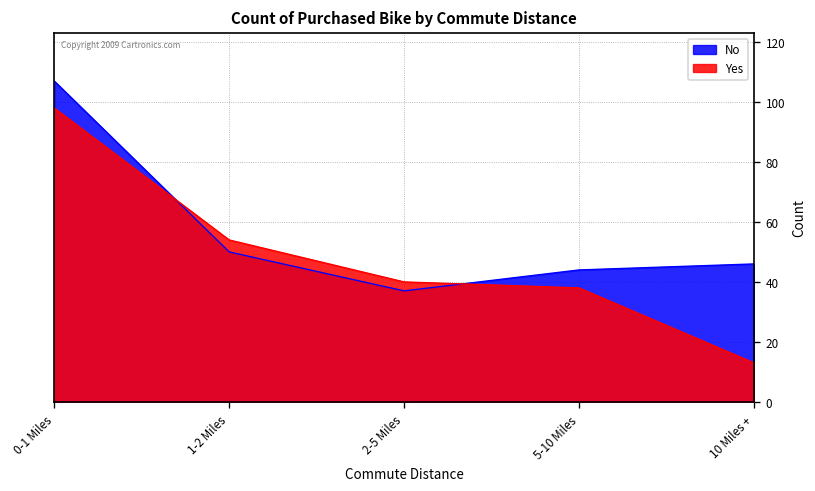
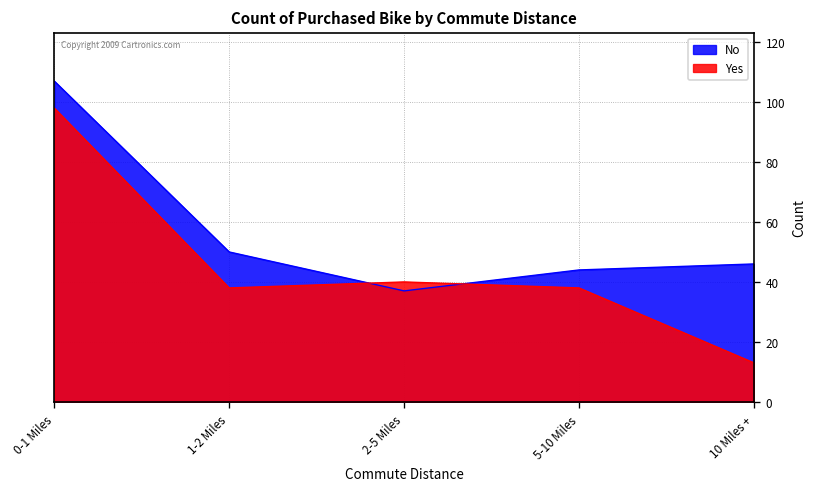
Yes, 1-2 Miles: 54 -> 38
